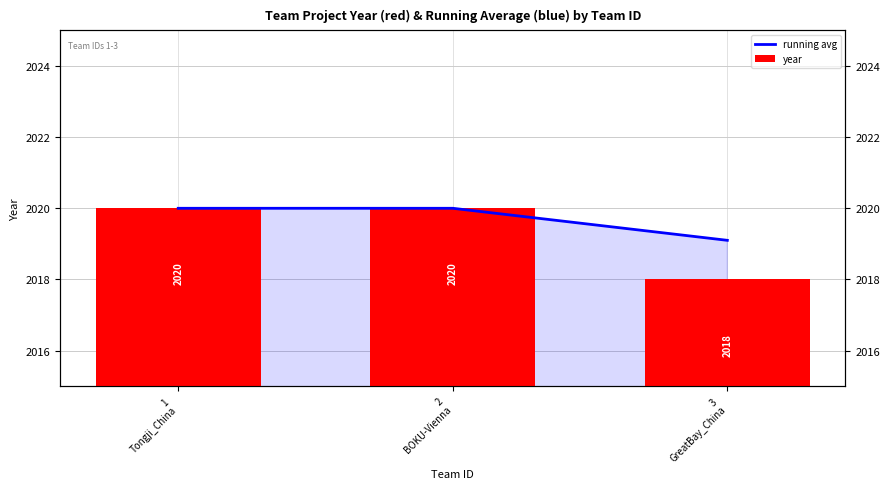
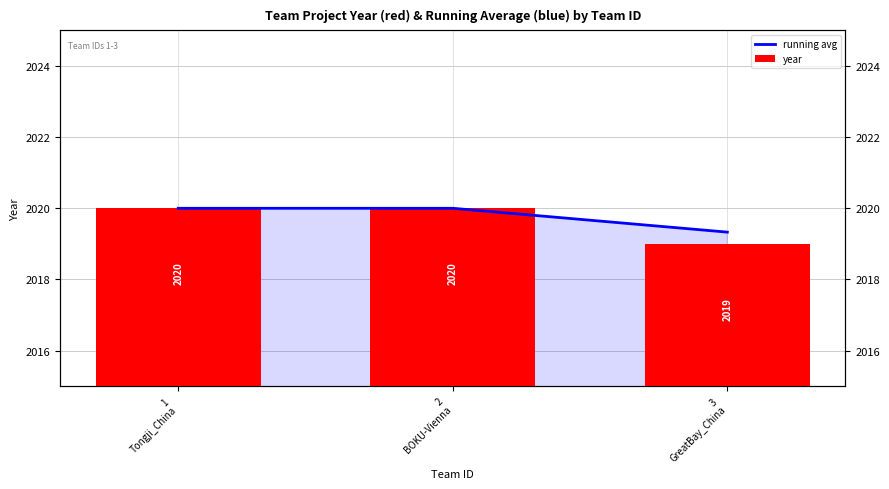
running avg, 3 GreatBay_China: 2019.1 -> 2019.3
year, 3 GreatBay_China: 2018 -> 2019
